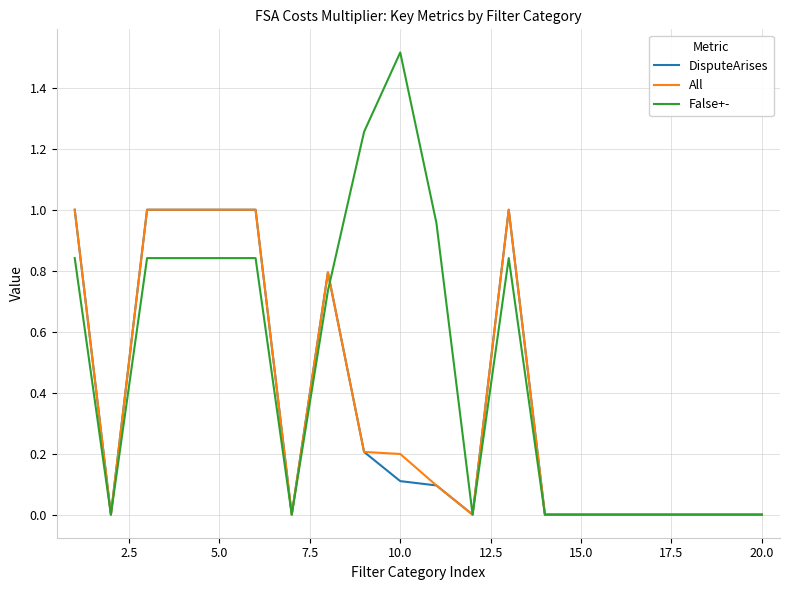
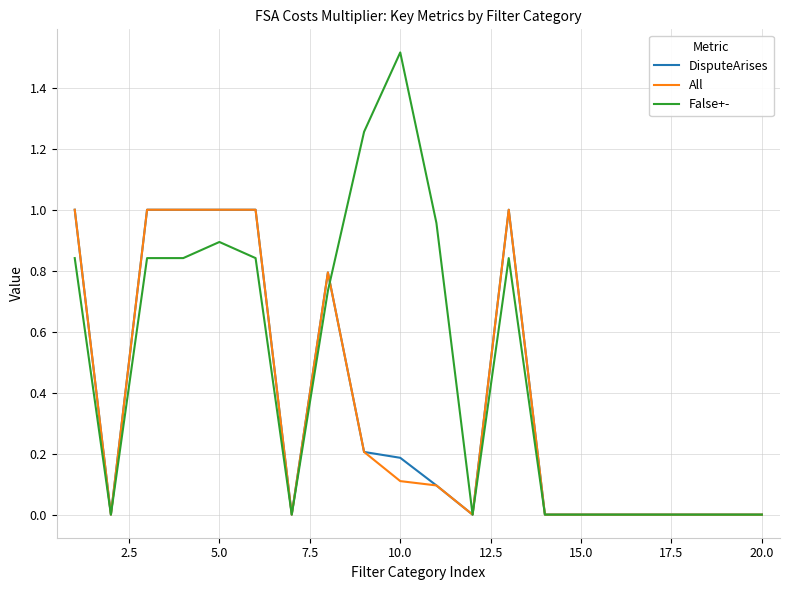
False+-, 5.0: 0.84 -> 0.89
DisputeArises, 10.0: 0.11 -> 0.19
All, 10.0: 0.20 -> 0.11
